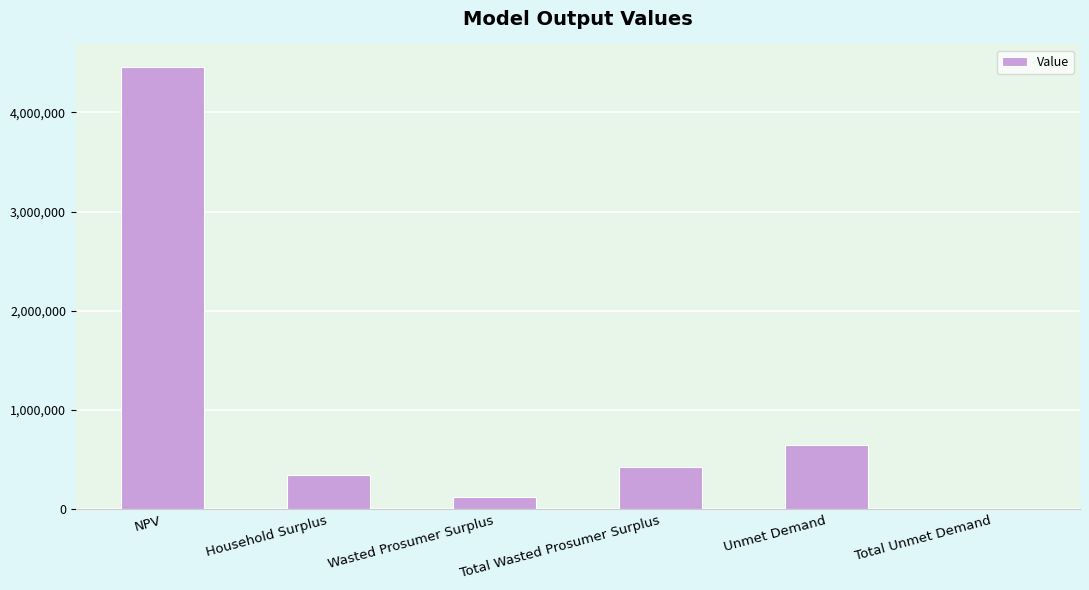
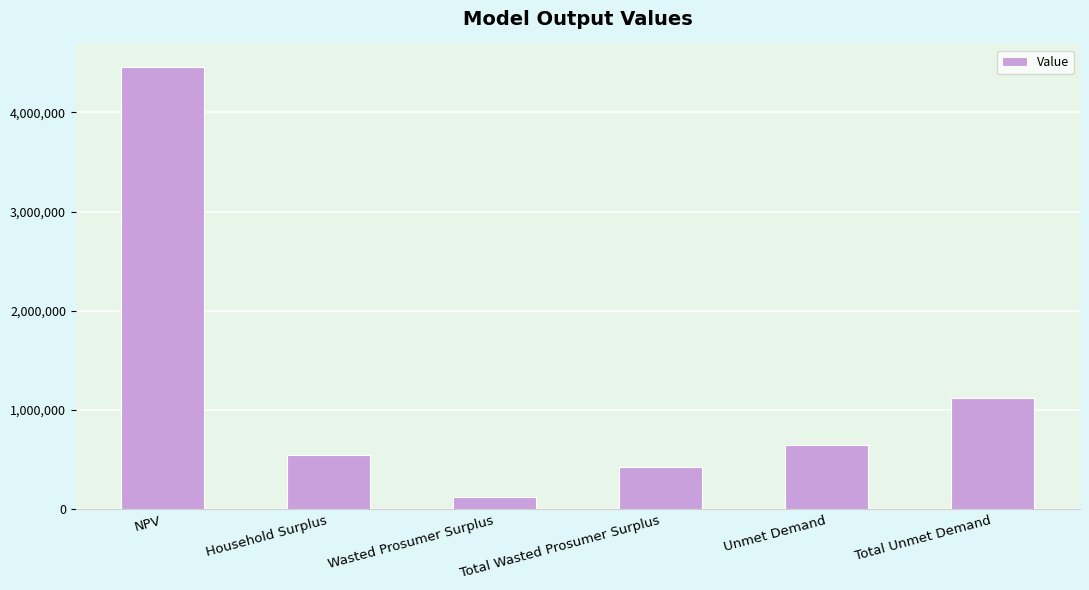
Household Surplus: 300,000 -> 500,000
Total Unmet Demand: 0 -> 1,100,000
